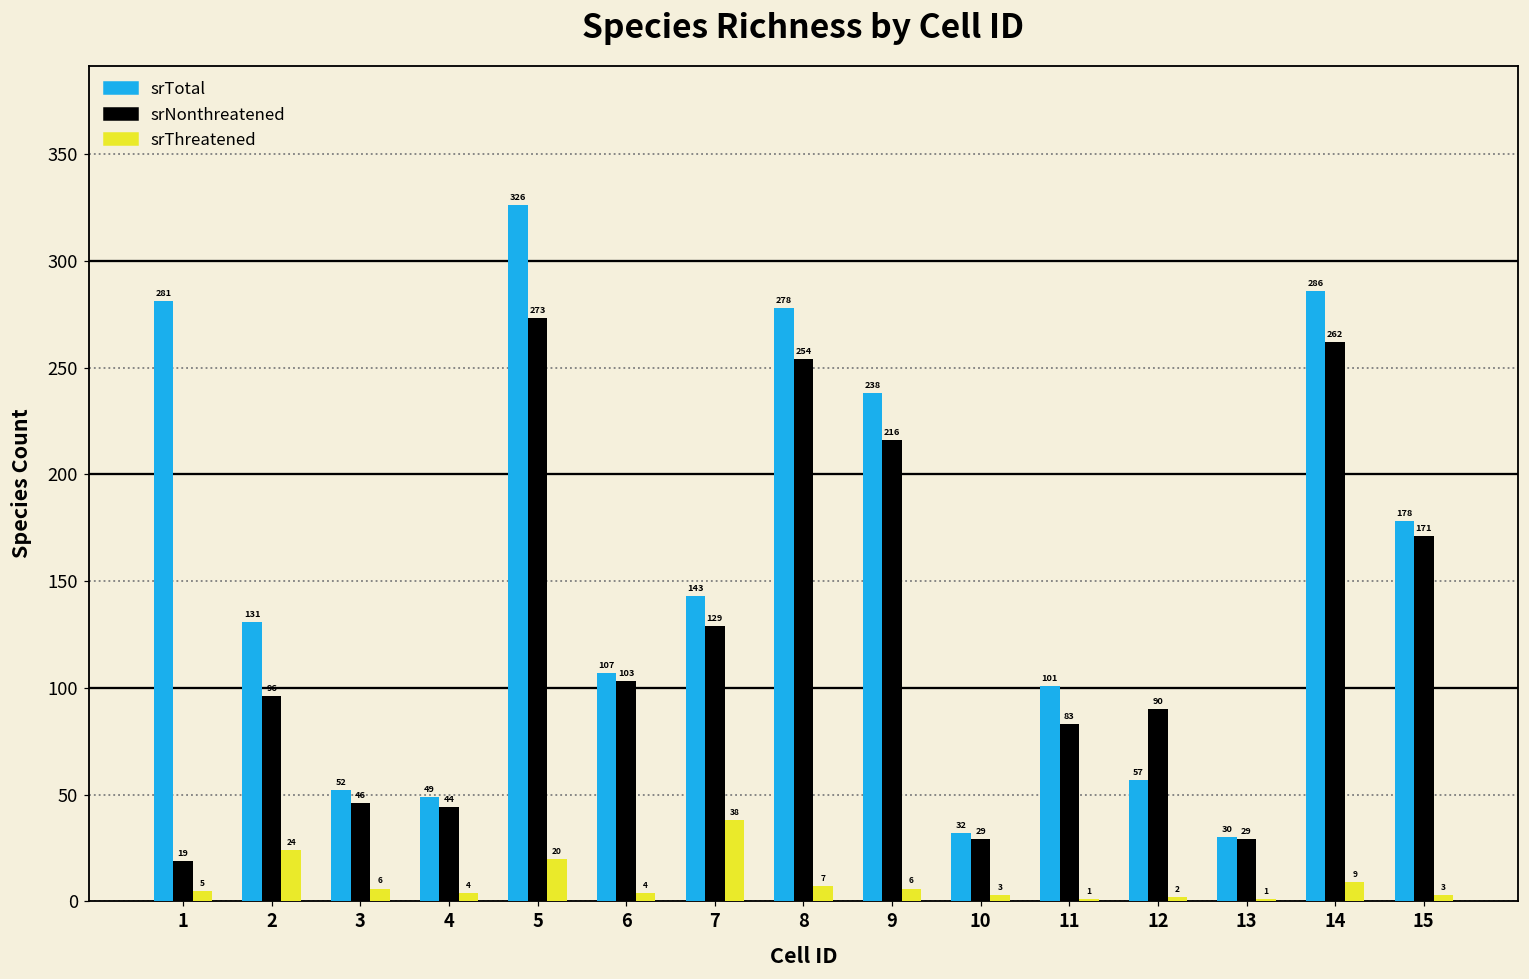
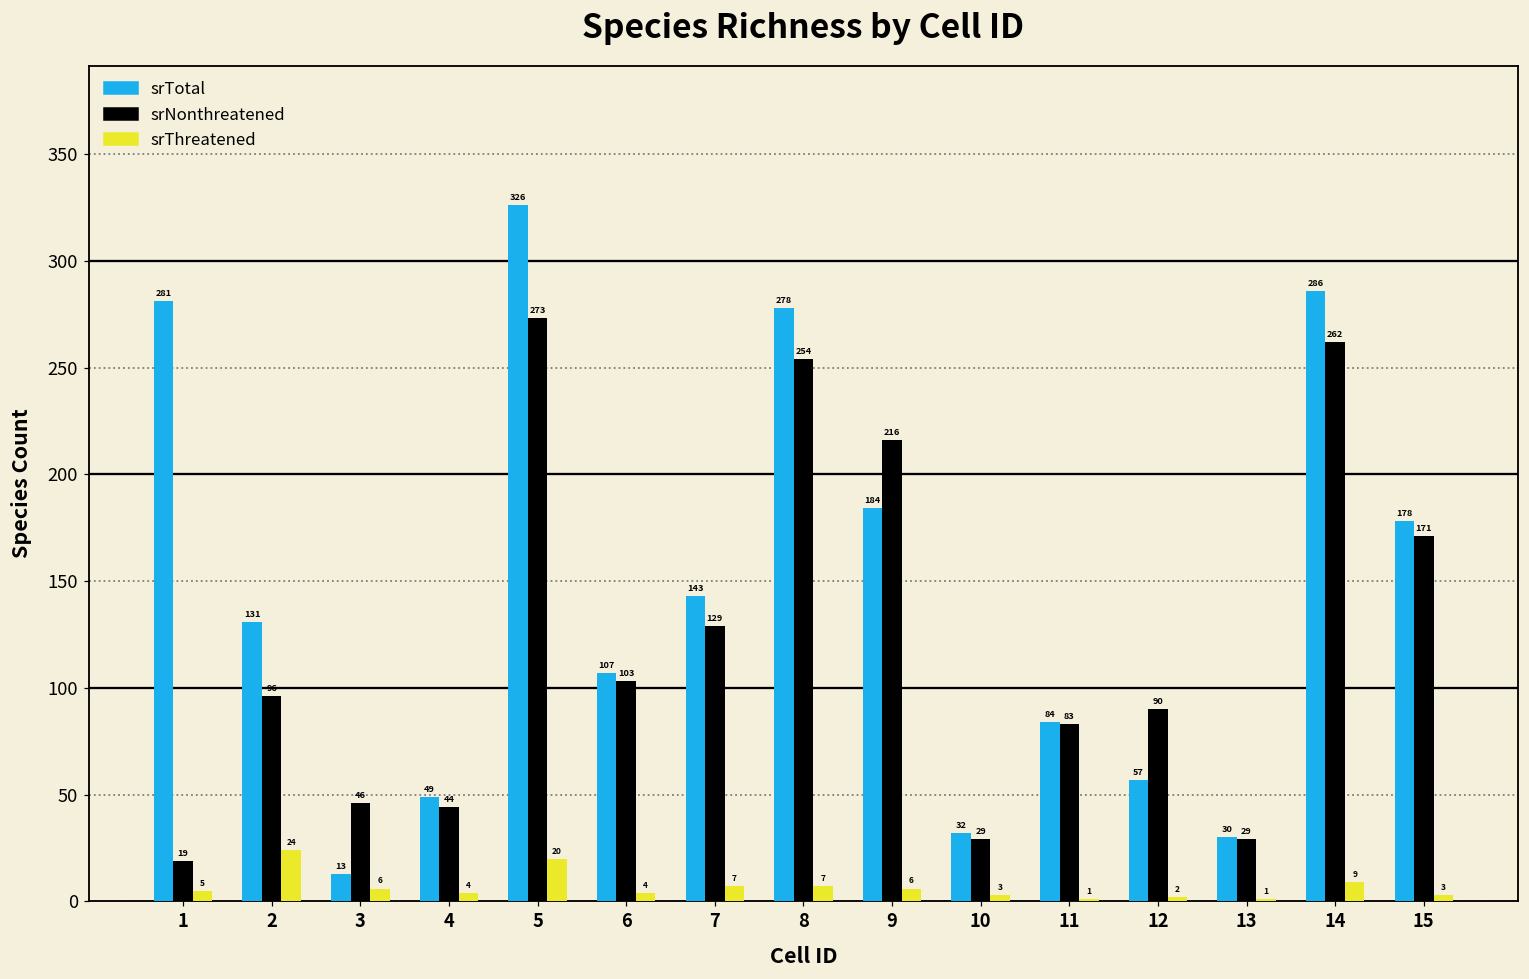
srTotal, 3: 52 -> 13
srThreatened, 7: 38 -> 7
srTotal, 9: 238 -> 184
srTotal, 11: 101 -> 84
